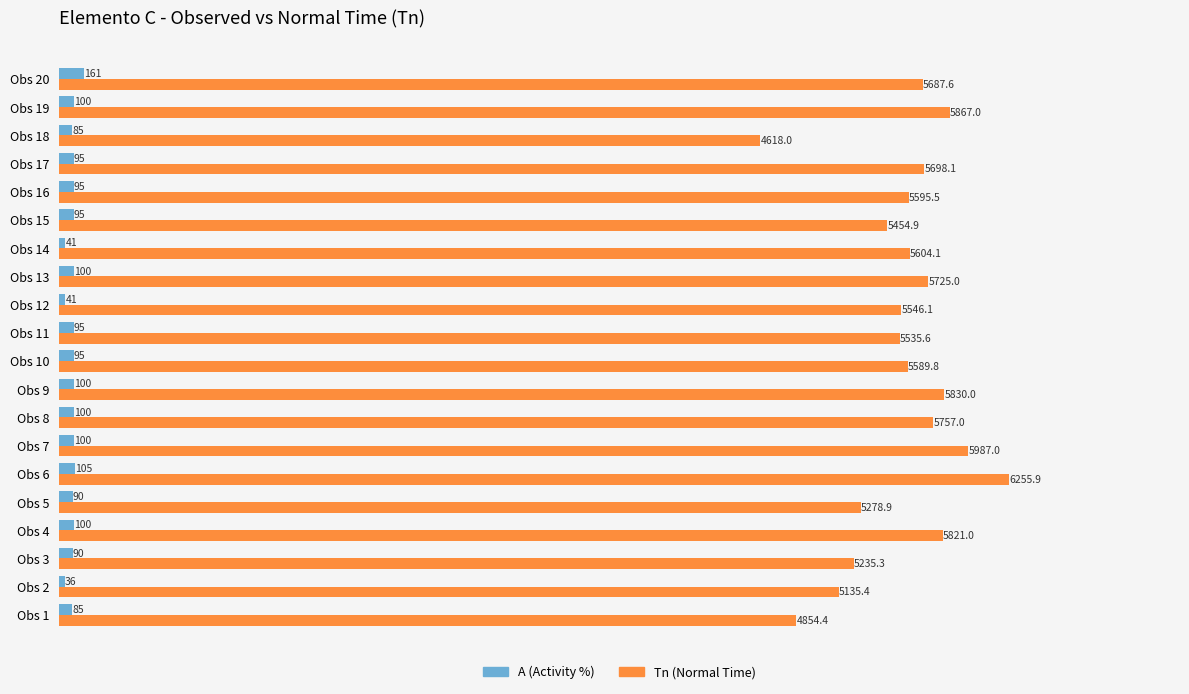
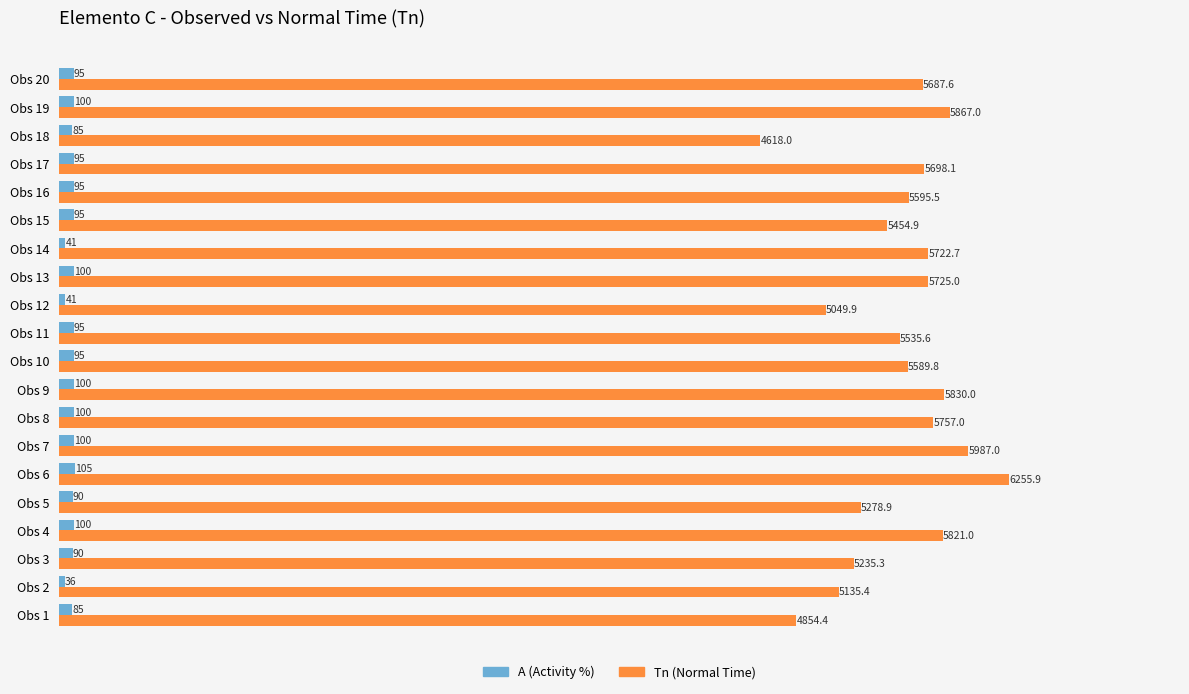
A (Activity %), Obs 20: 161 -> 95
Tn (Normal Time), Obs 14: 5604.1 -> 5722.7
Tn (Normal Time), Obs 12: 5546.1 -> 5049.9
